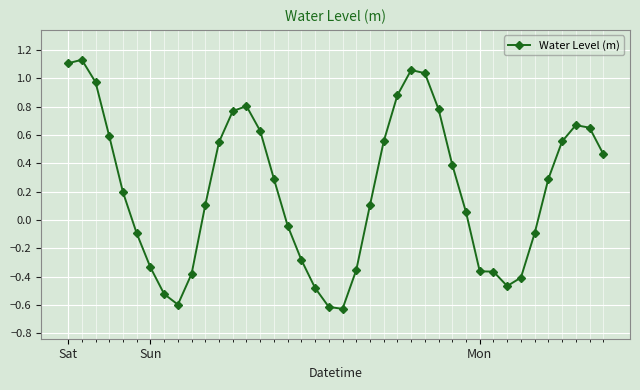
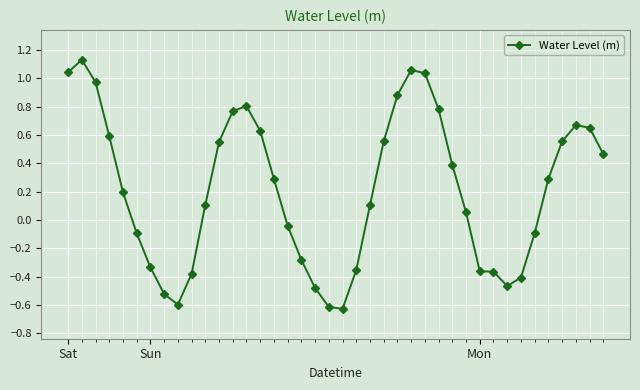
Sat: 1.11 -> 1.04
